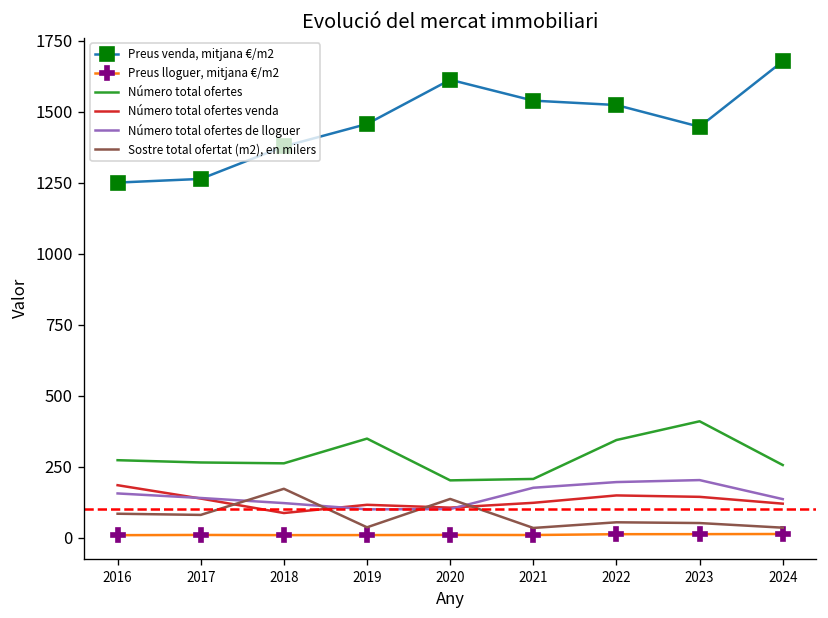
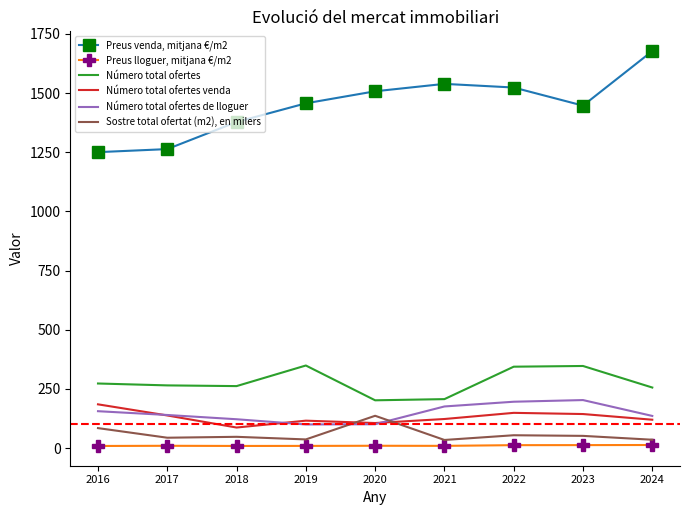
Sostre total ofertat (m2), en milers, 2017: 80 -> 40
Sostre total ofertat (m2), en milers, 2018: 170 -> 50
Preus venda, mitjana €/m2, 2020: 1610 -> 1510
Número total ofertes, 2023: 410 -> 350
